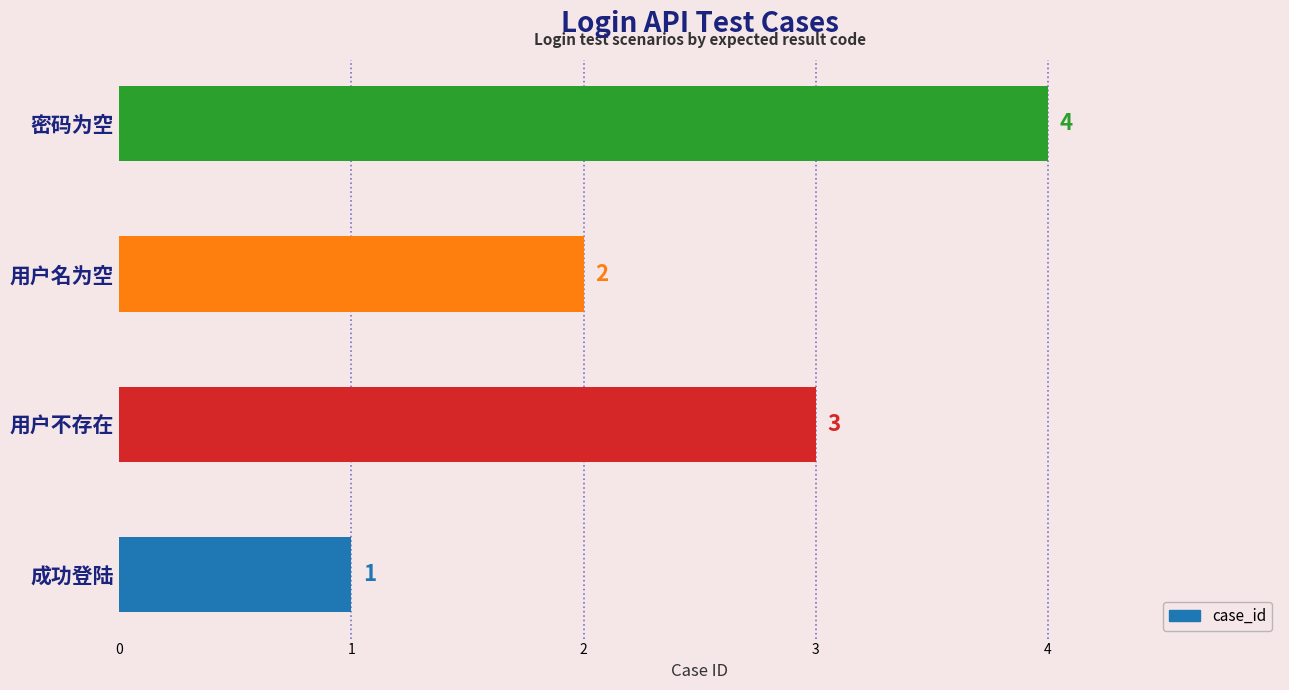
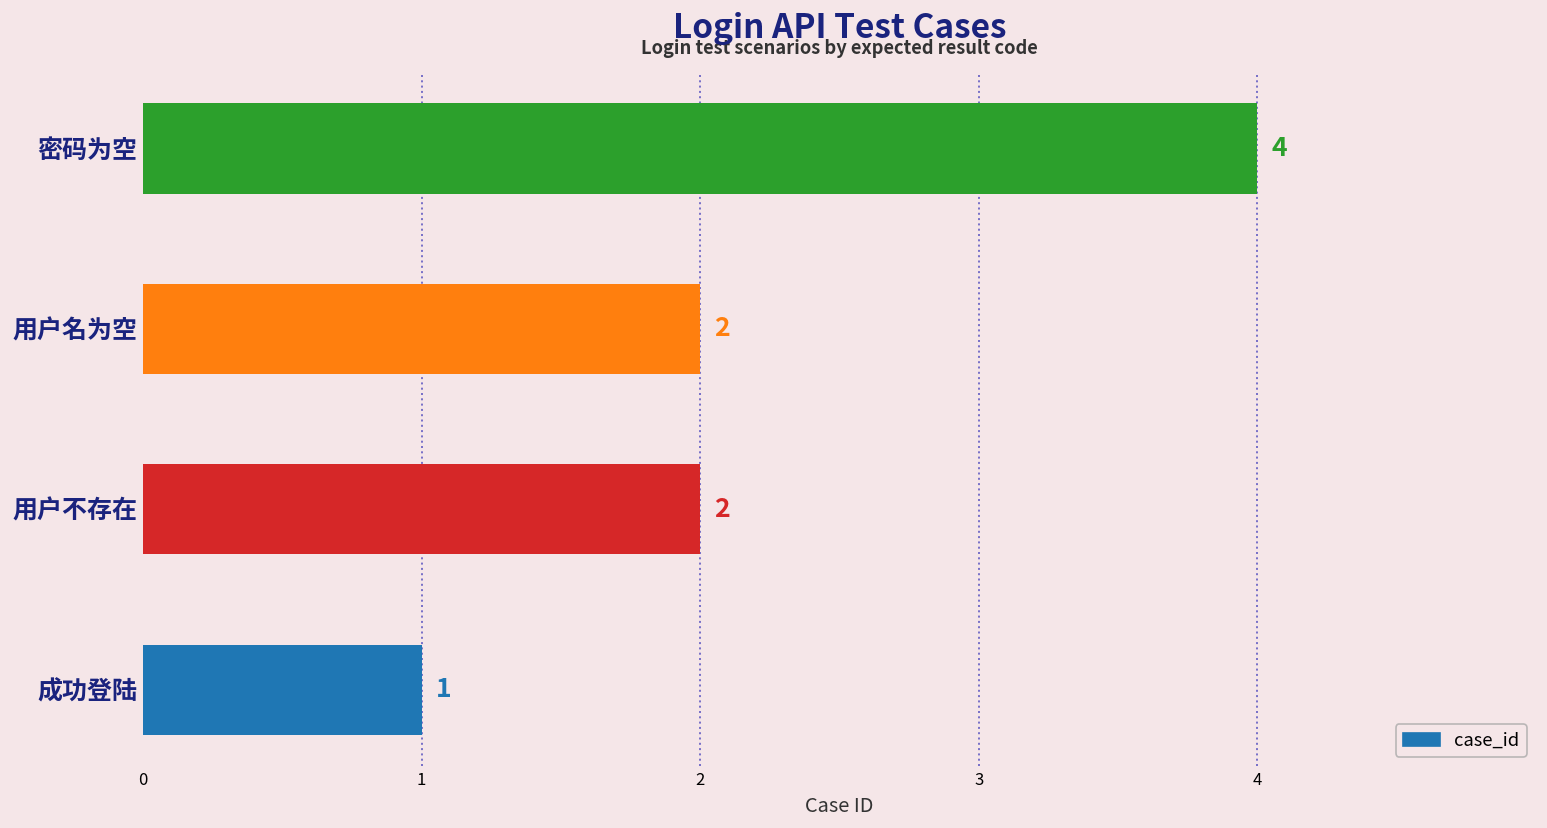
用户不存在: 3 -> 2
